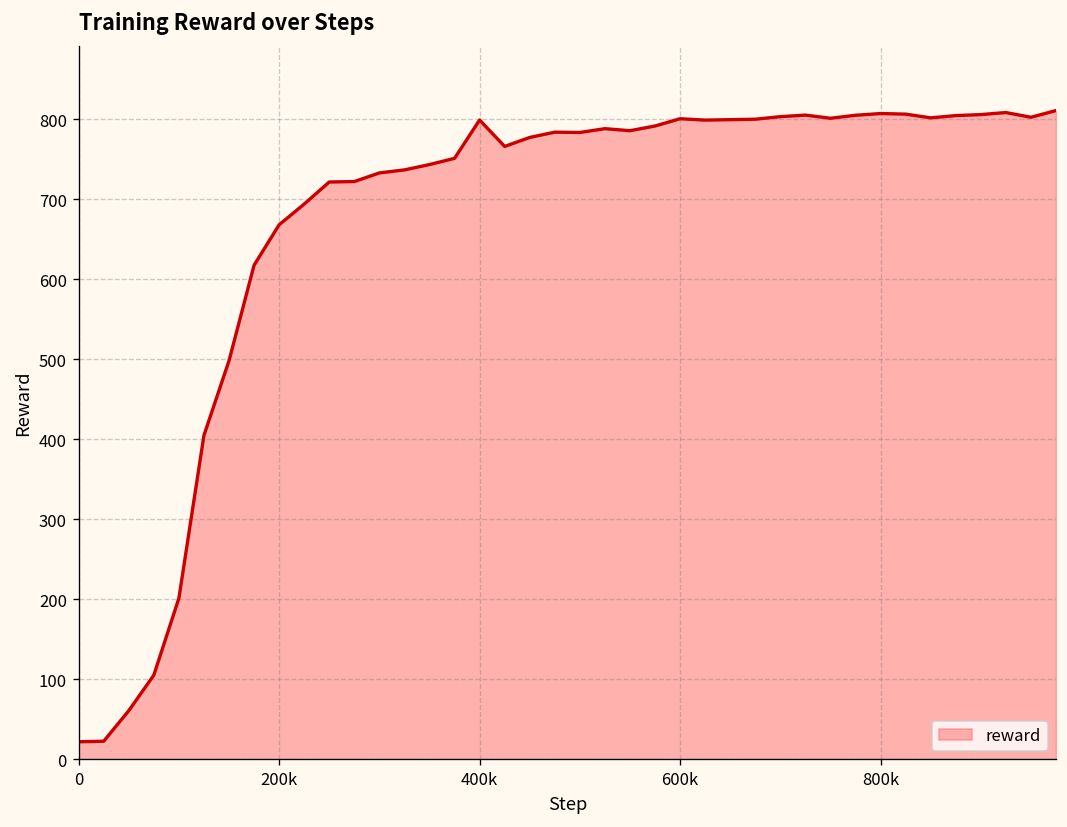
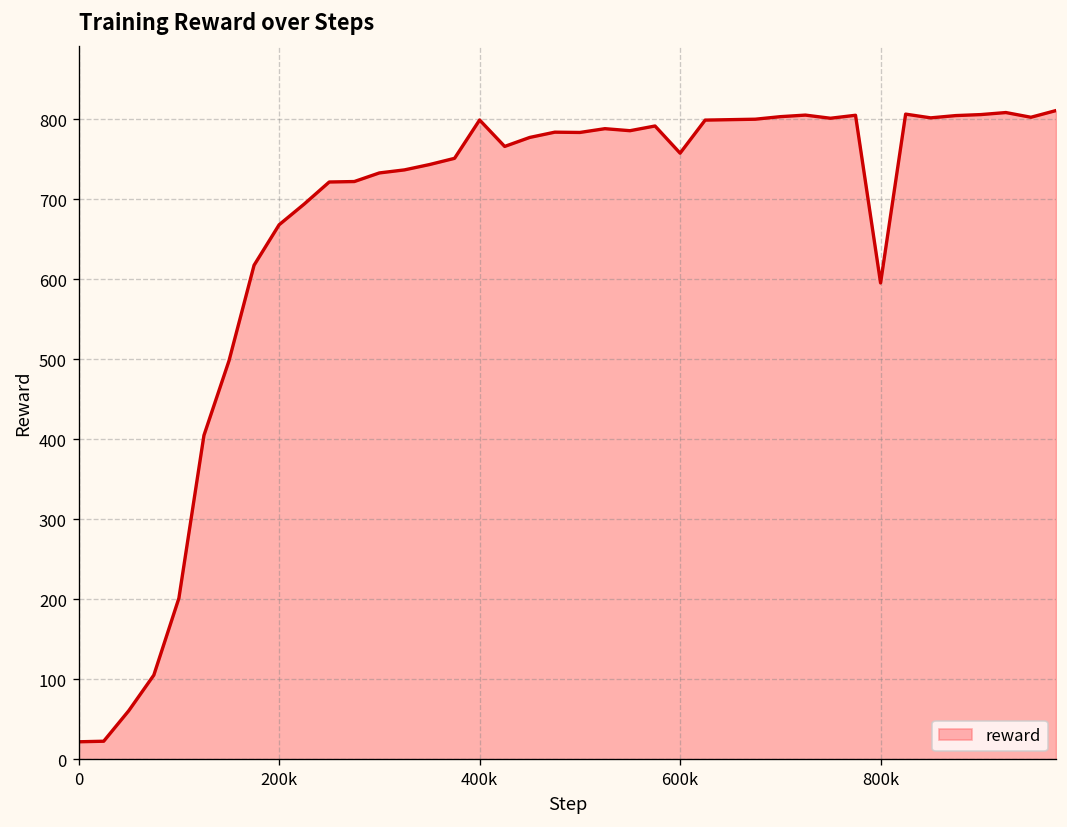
600k: 800 -> 760
800k: 810 -> 600
